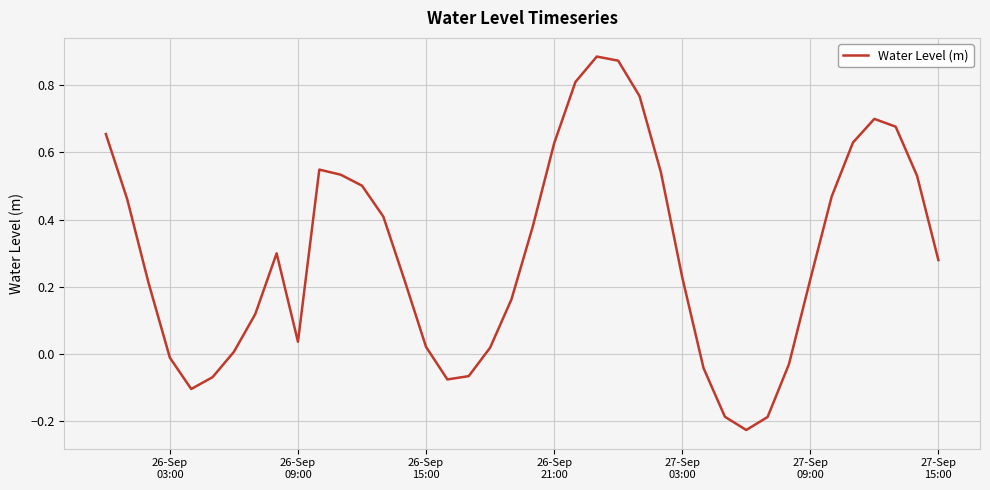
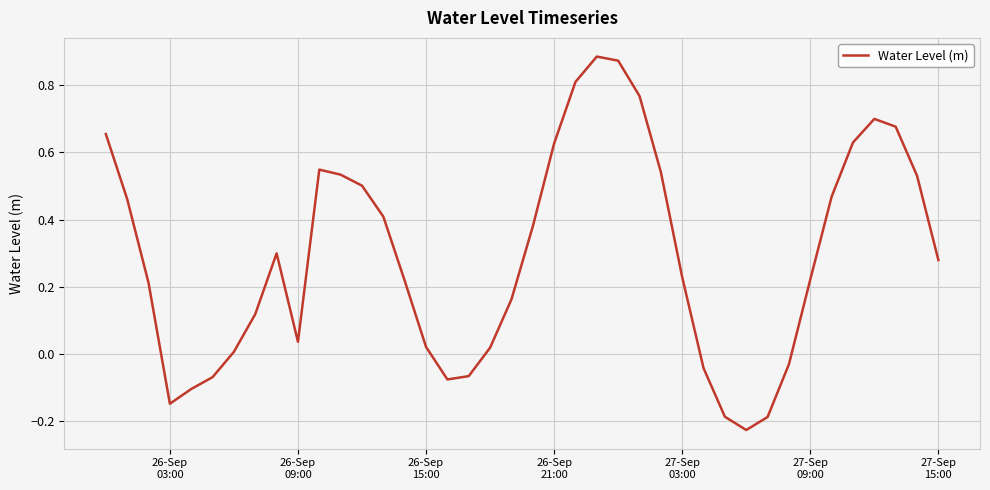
26-Sep 03:00: -0.01 -> -0.15
